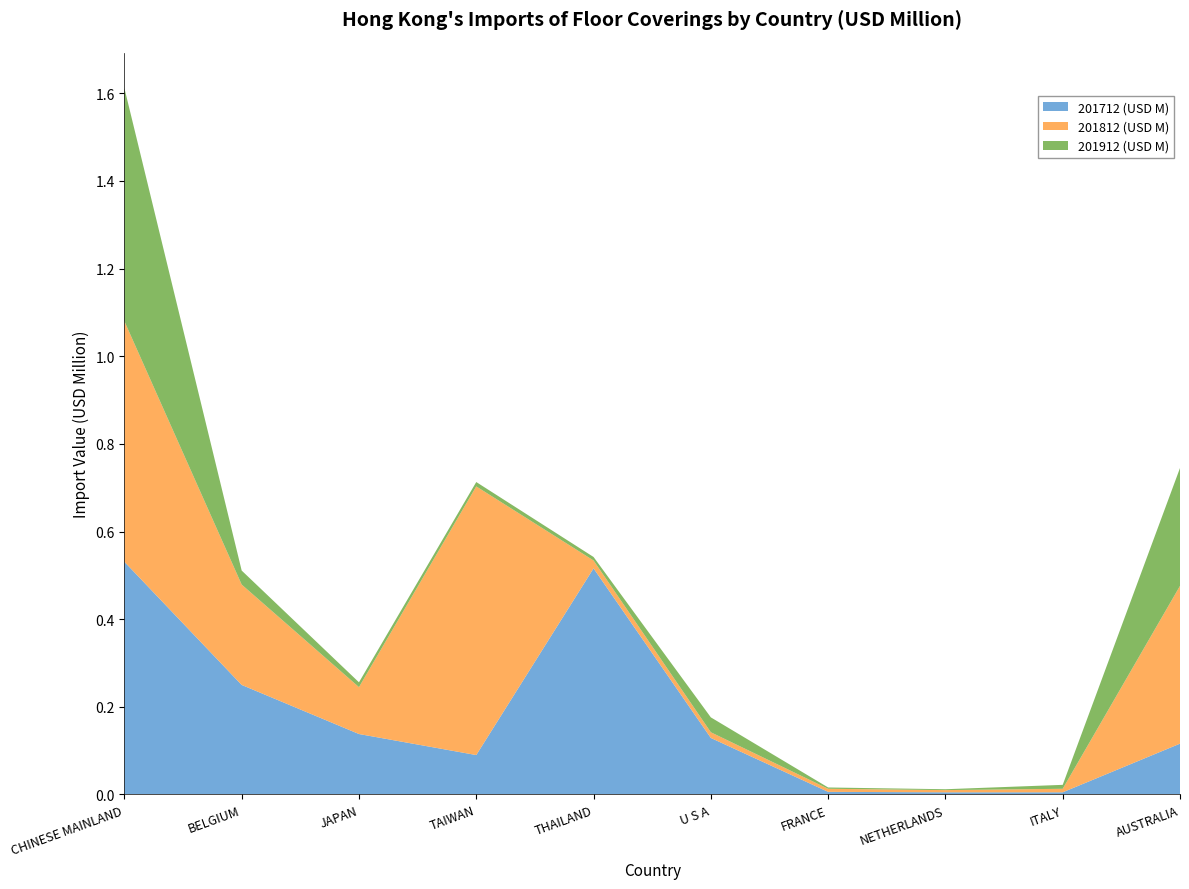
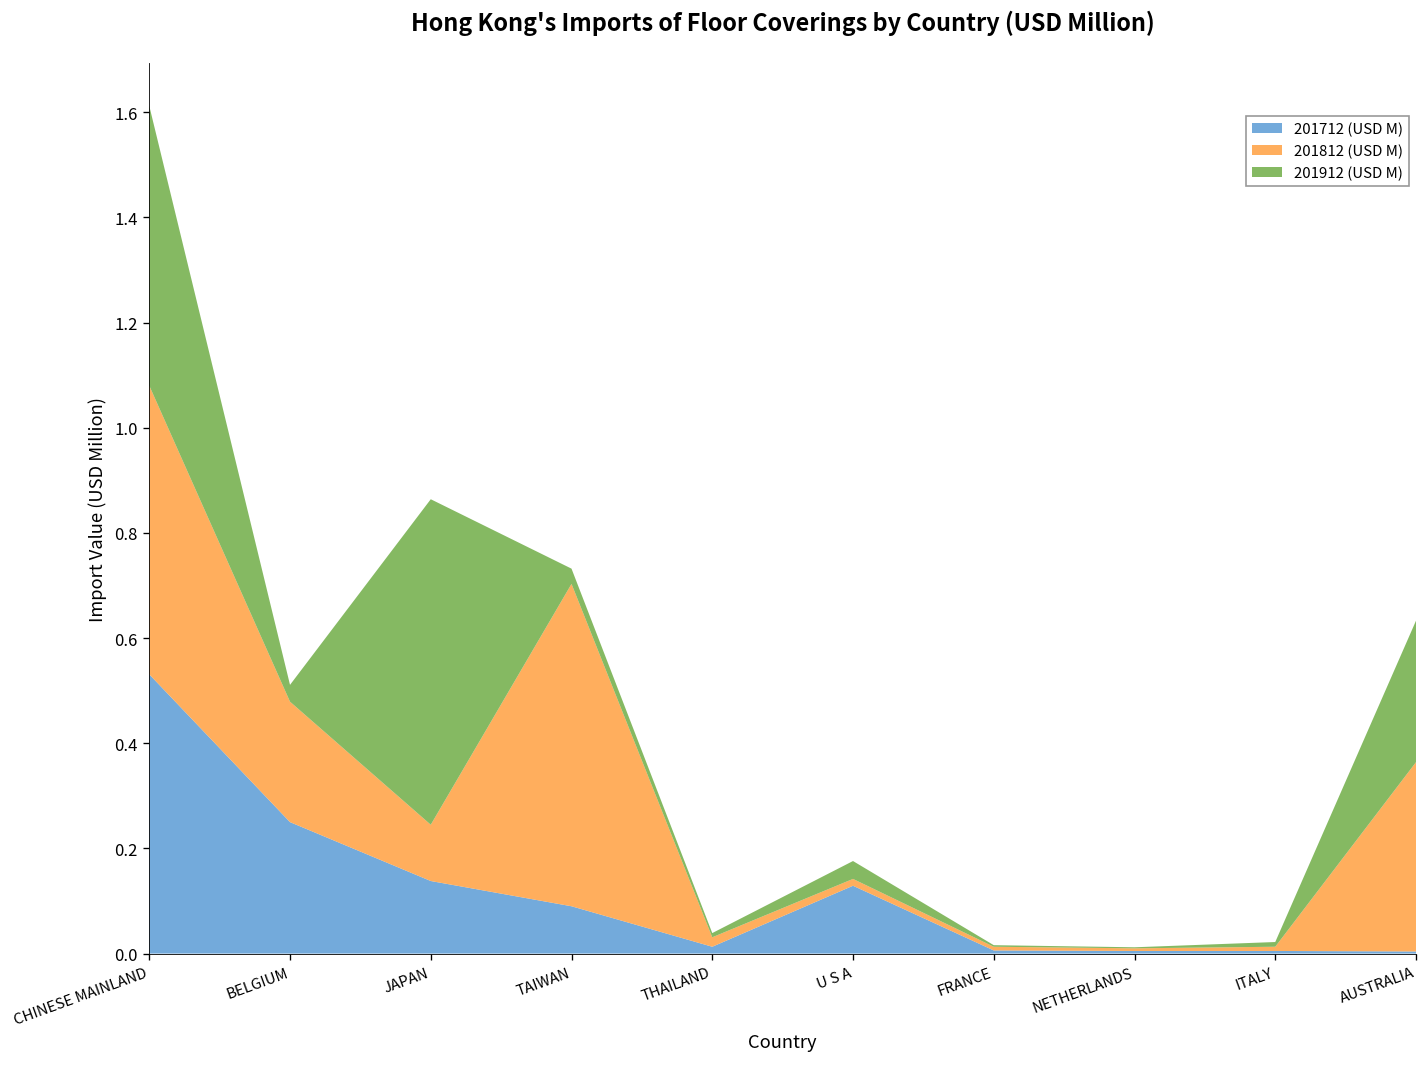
201912 (USD M), JAPAN: 0.01 -> 0.62
201912 (USD M), TAIWAN: 0.01 -> 0.03
201712 (USD M), THAILAND: 0.52 -> 0.01
201712 (USD M), AUSTRALIA: 0.12 -> 0.00
